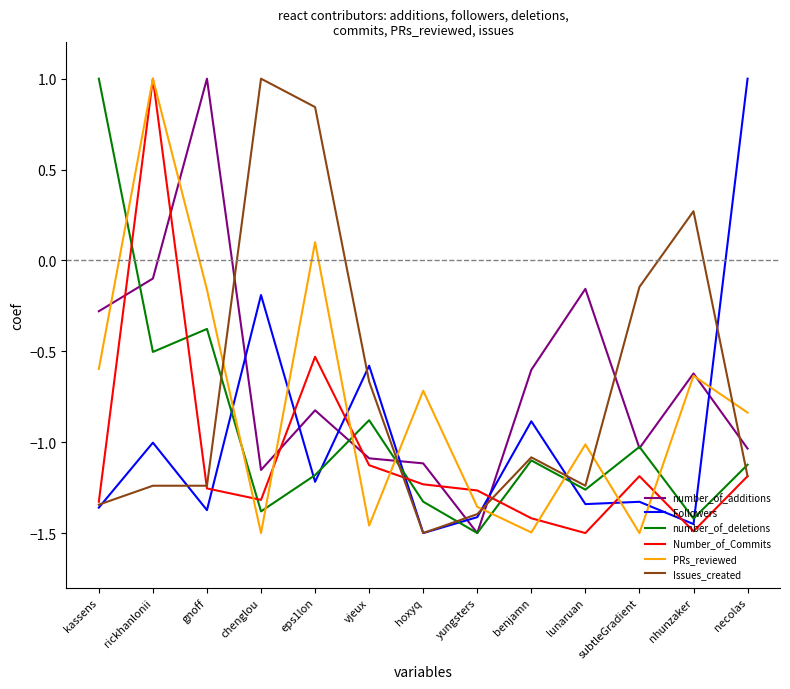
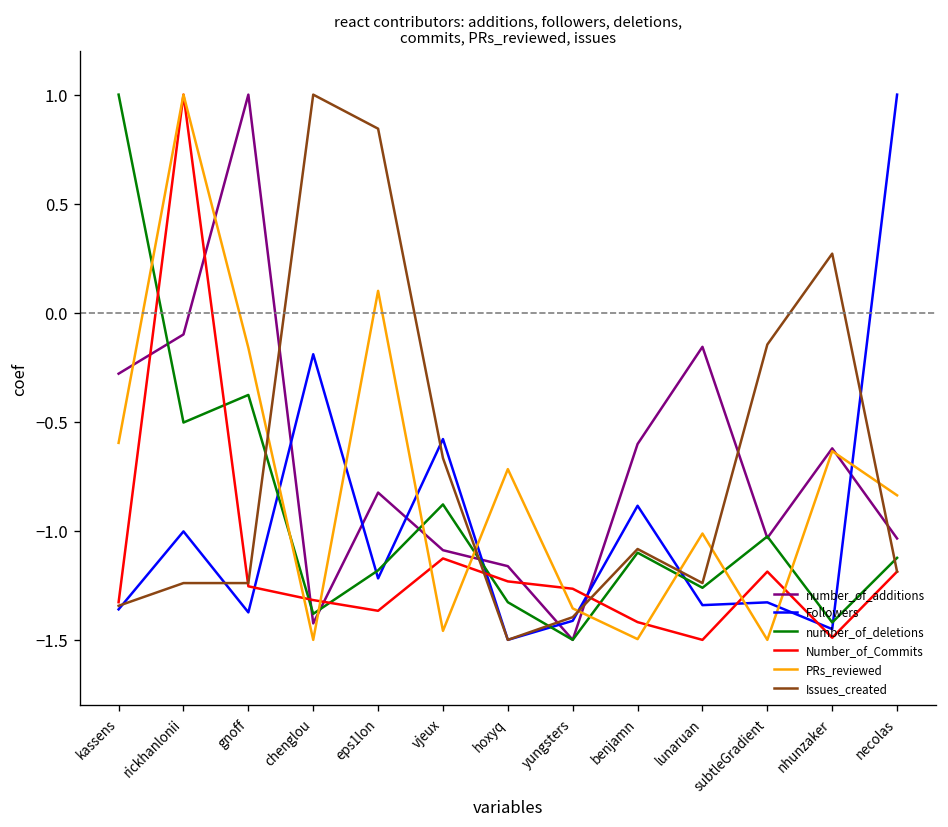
number_of_additions, chenglou: -1.15 -> -1.42
Number_of_Commits, eps1lon: -0.53 -> -1.37
number_of_additions, hoxyq: -1.12 -> -1.16
